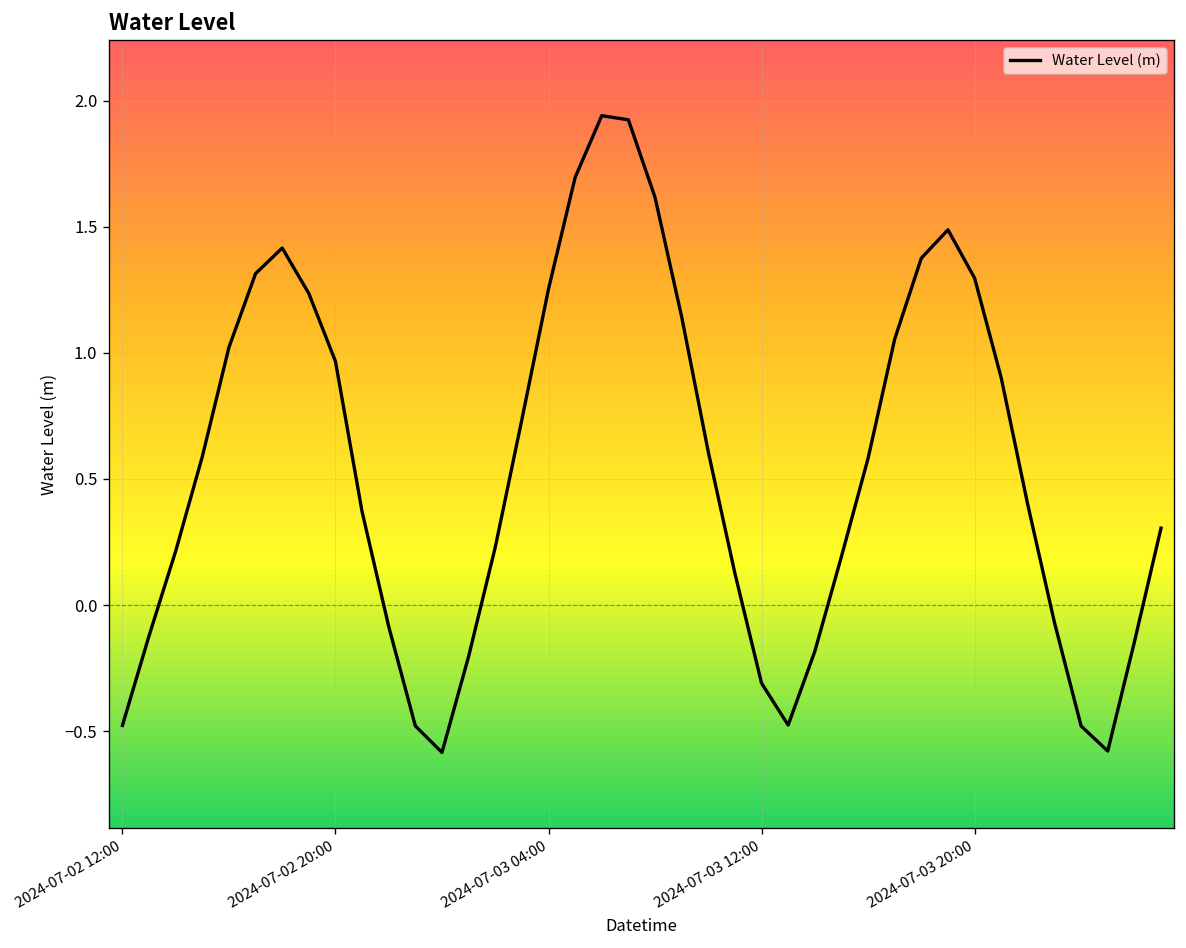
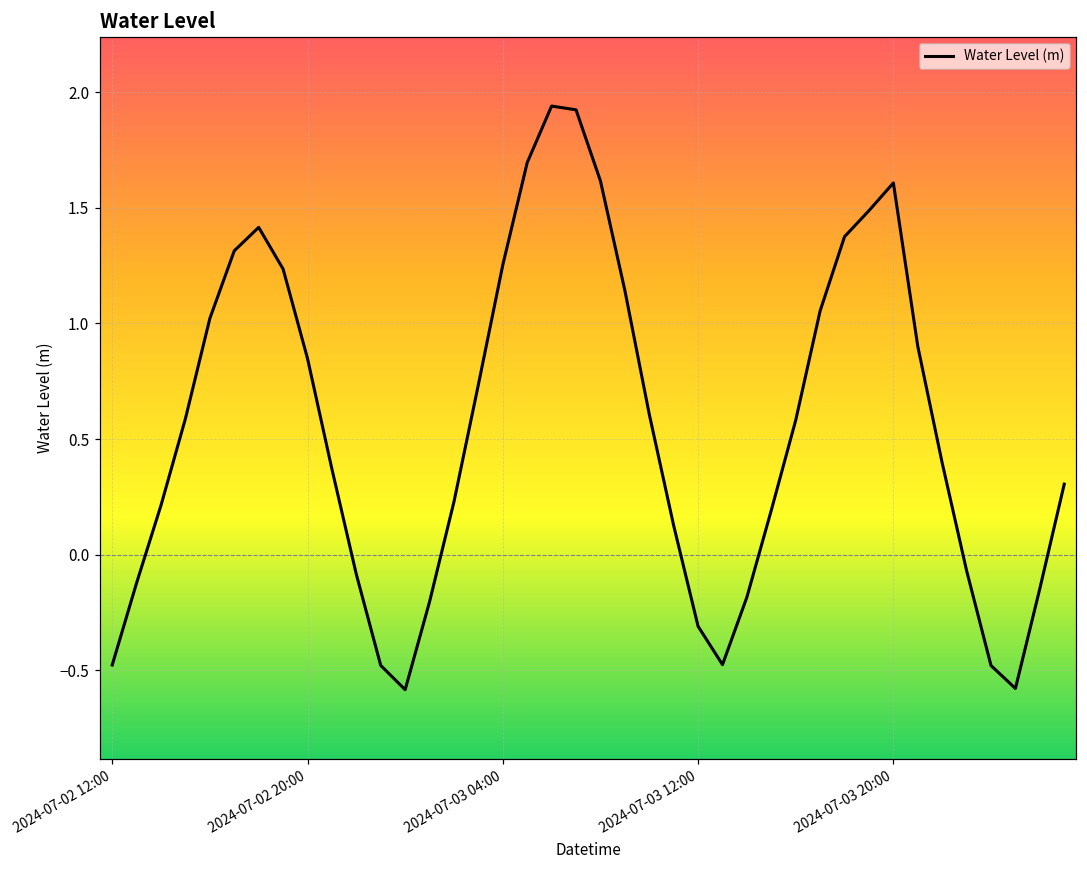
2024-07-02 20:00: 0.97 -> 0.85
2024-07-03 20:00: 1.30 -> 1.61
